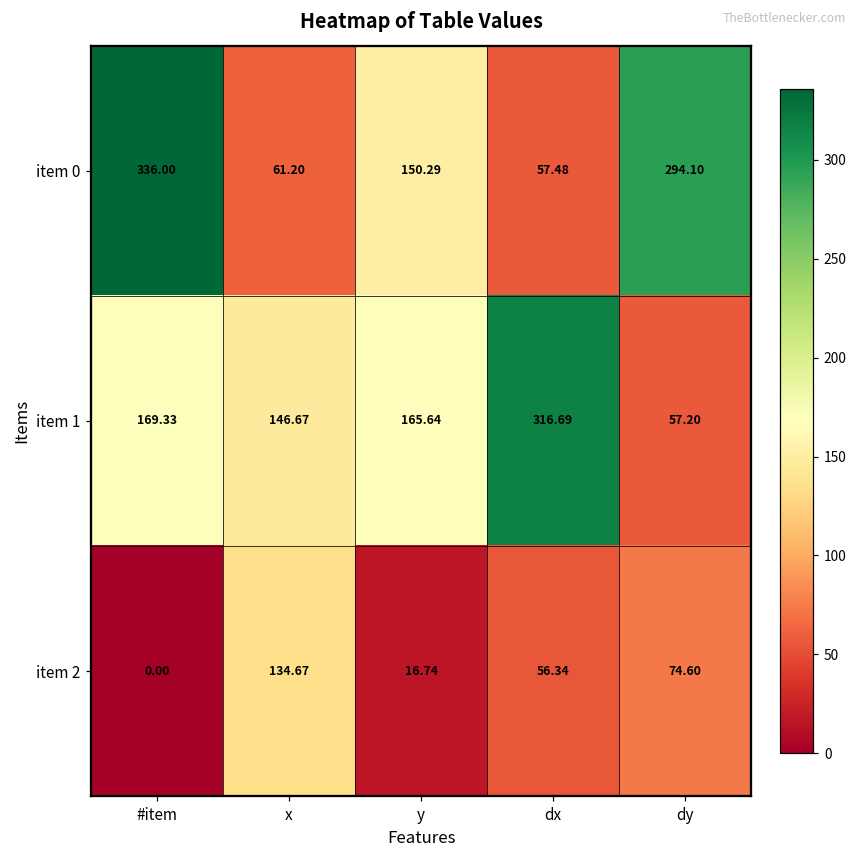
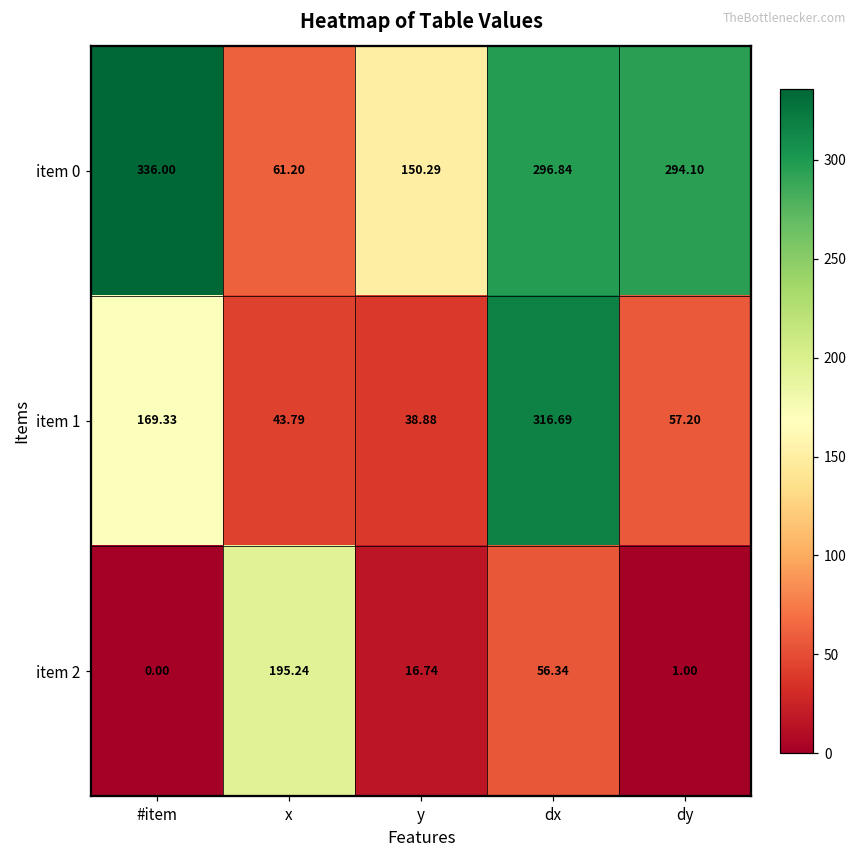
item 0, dx: 57.48 -> 296.84
item 1, x: 146.67 -> 43.79
item 1, y: 165.64 -> 38.88
item 2, x: 134.67 -> 195.24
item 2, dy: 74.60 -> 1.00
